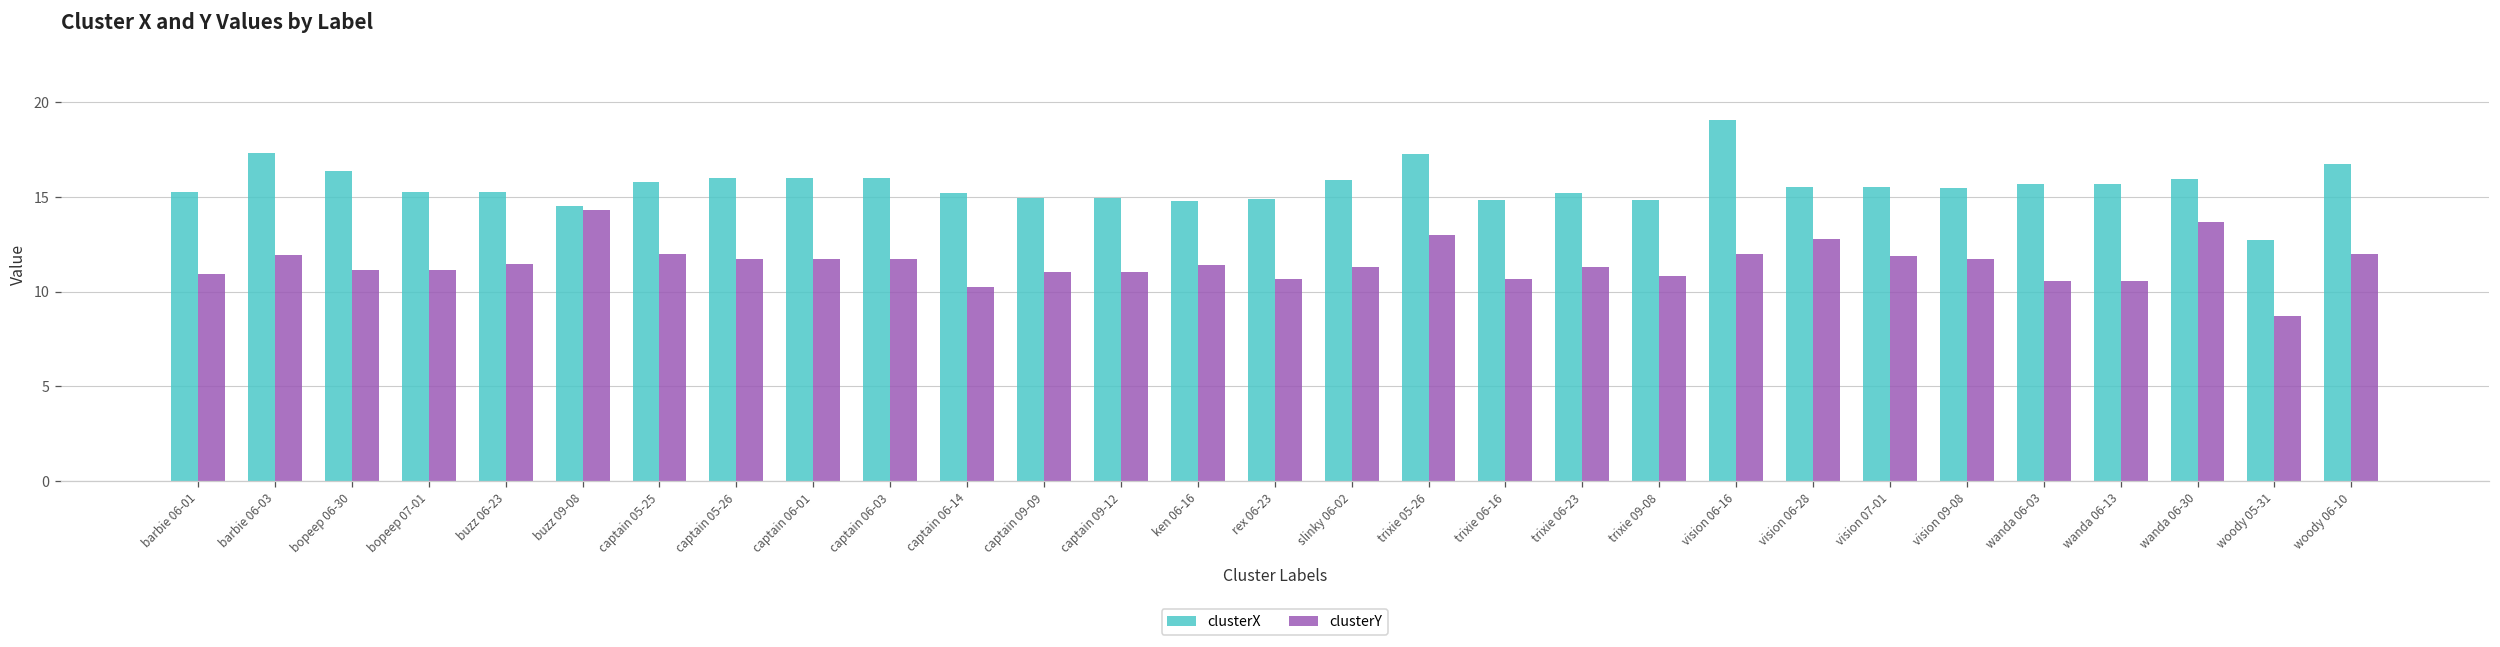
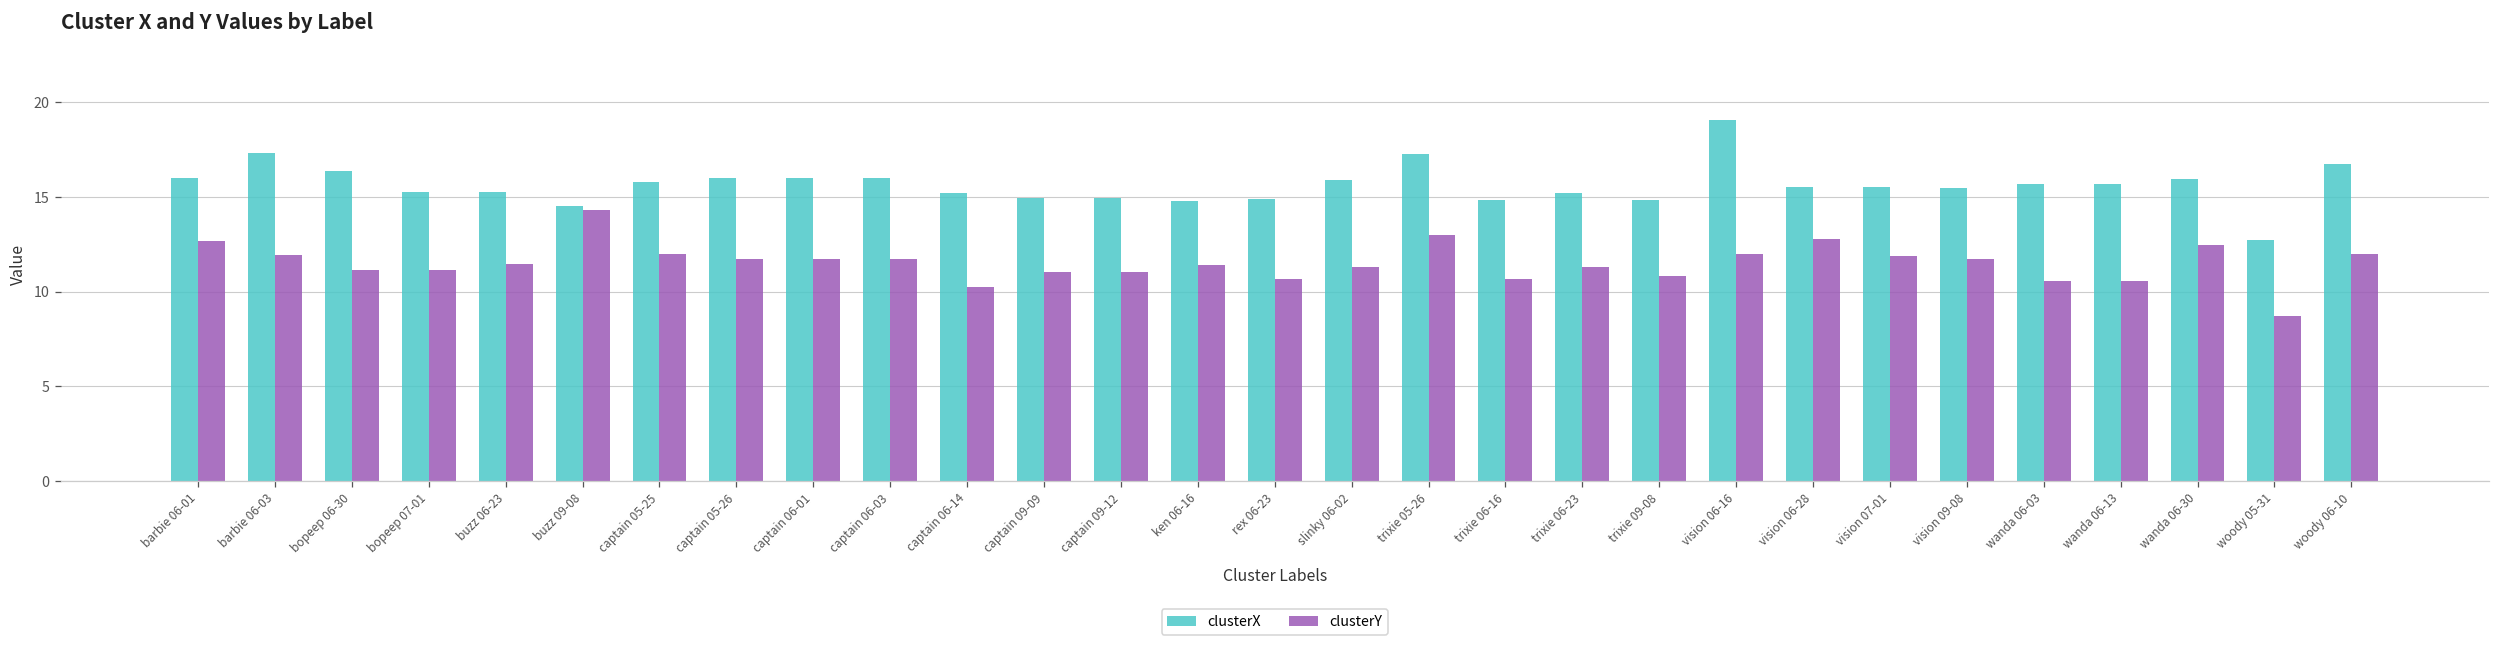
clusterX, barbie 06-01: 15.2 -> 16.0
clusterY, barbie 06-01: 10.9 -> 12.7
clusterY, wanda 06-30: 13.7 -> 12.5
